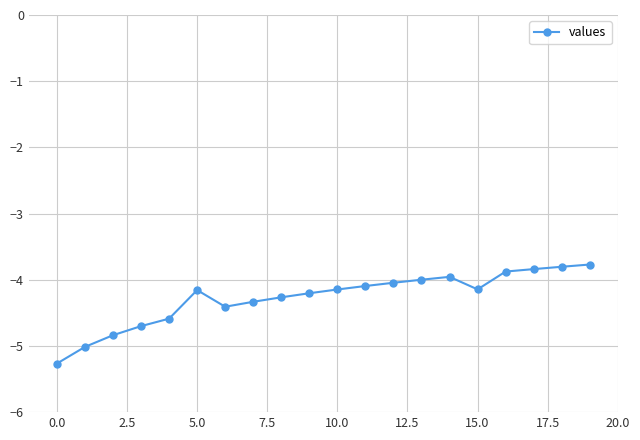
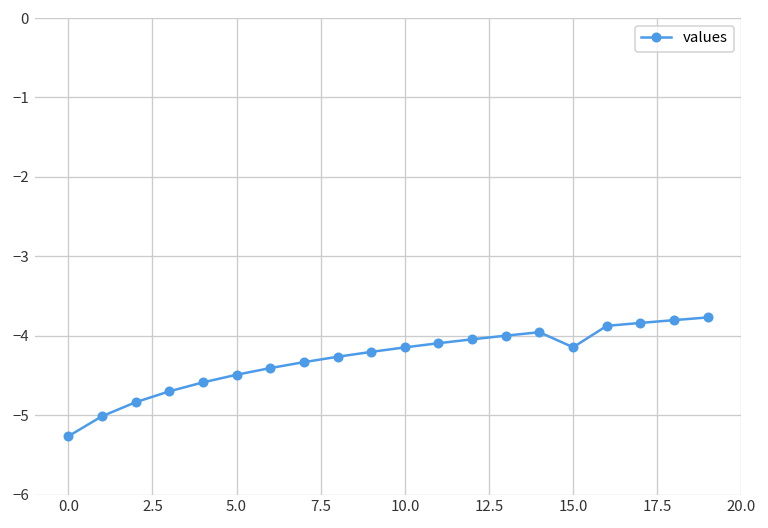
5.0: -4.2 -> -4.5
